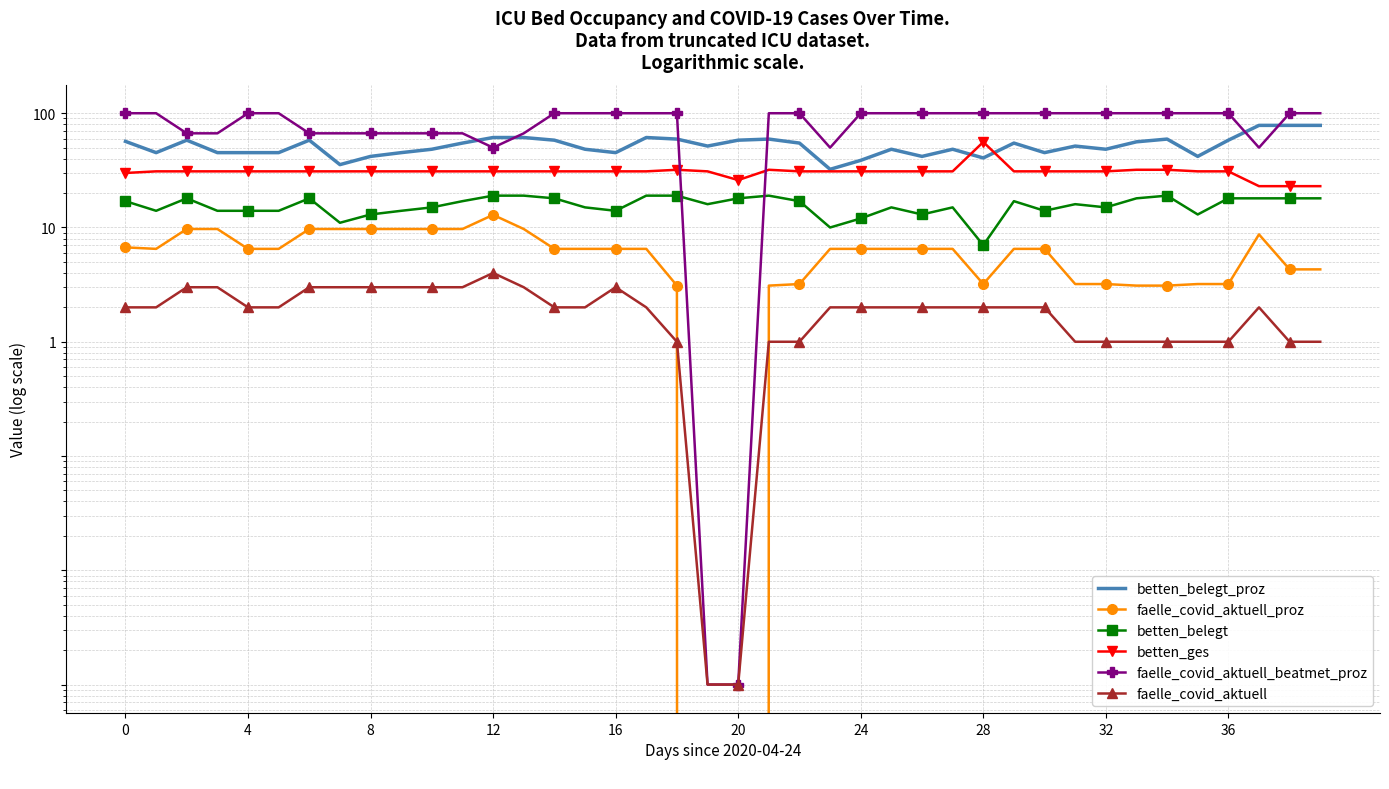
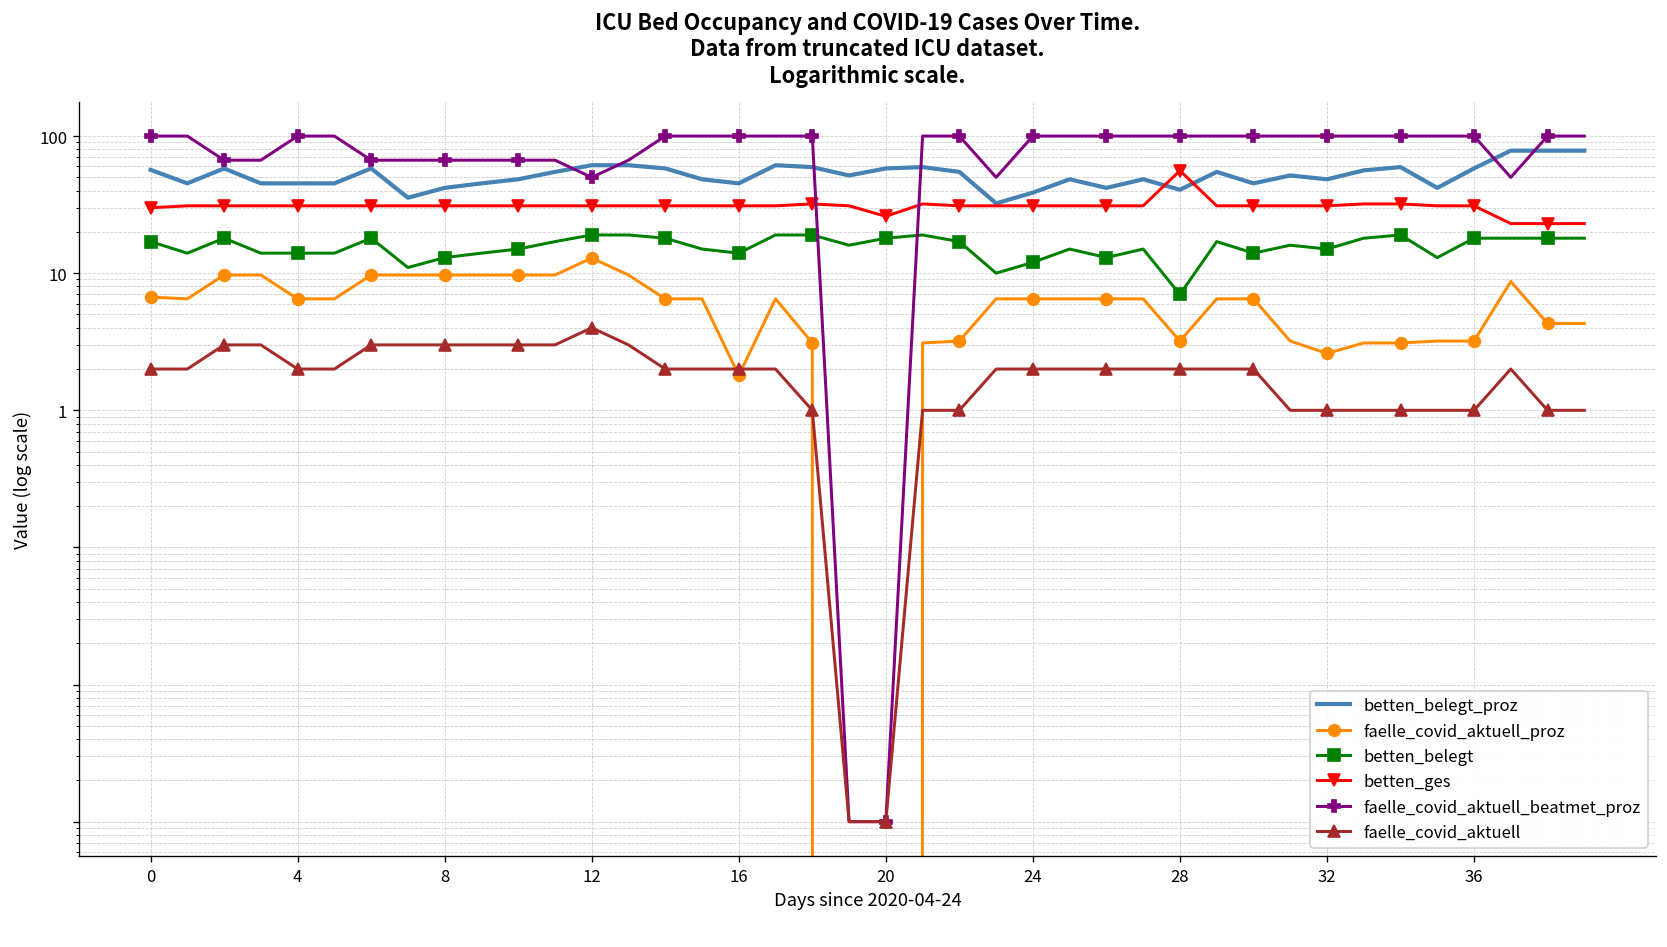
faelle_covid_aktuell_proz, 16: 7 -> 1.8
faelle_covid_aktuell, 16: 3 -> 2
faelle_covid_aktuell_proz, 32: 3.2 -> 2.6
